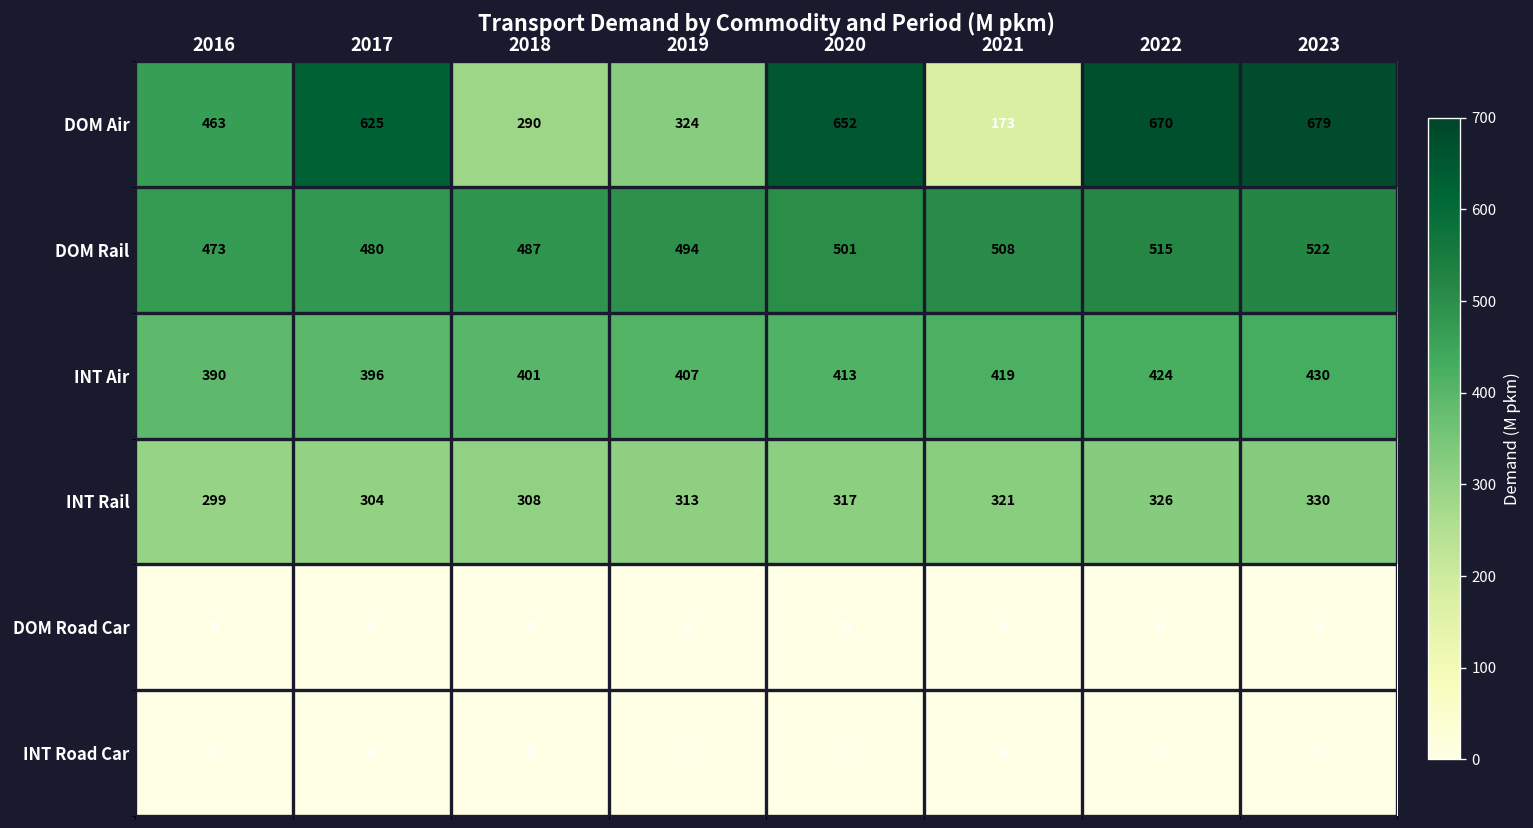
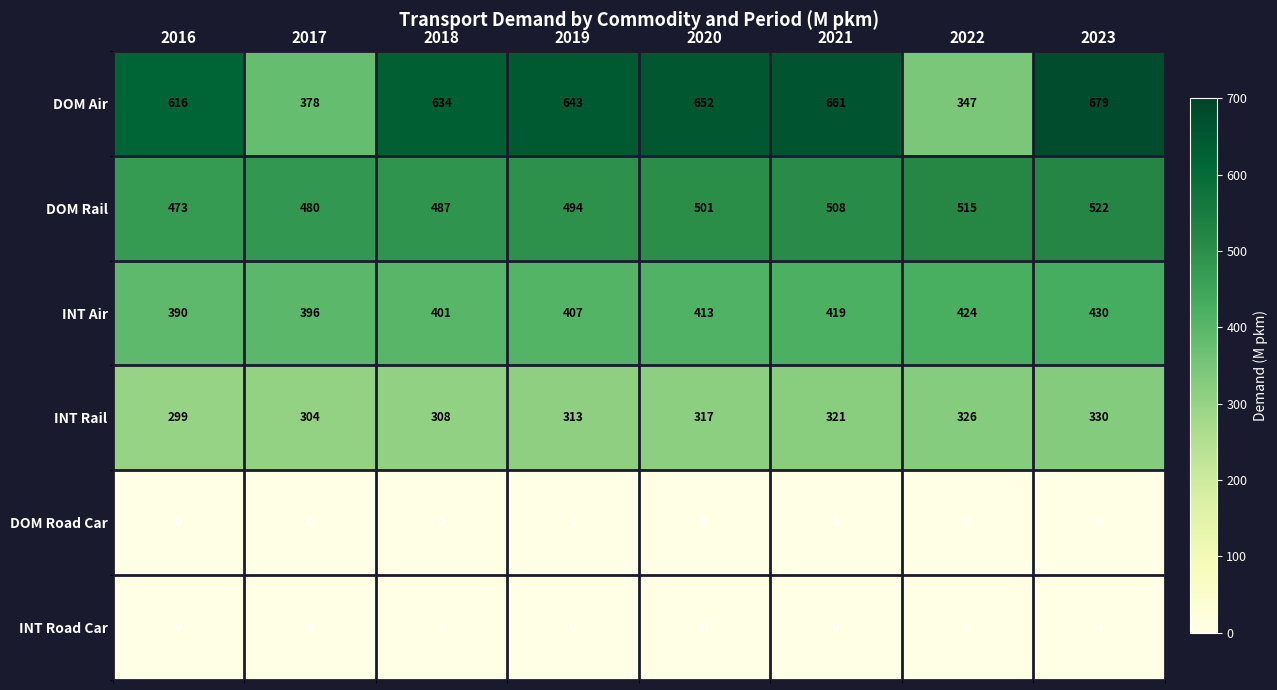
DOM Air, 2016: 463 -> 616
DOM Air, 2017: 625 -> 378
DOM Air, 2018: 290 -> 634
DOM Air, 2019: 324 -> 643
DOM Air, 2021: 173 -> 661
DOM Air, 2022: 670 -> 347
